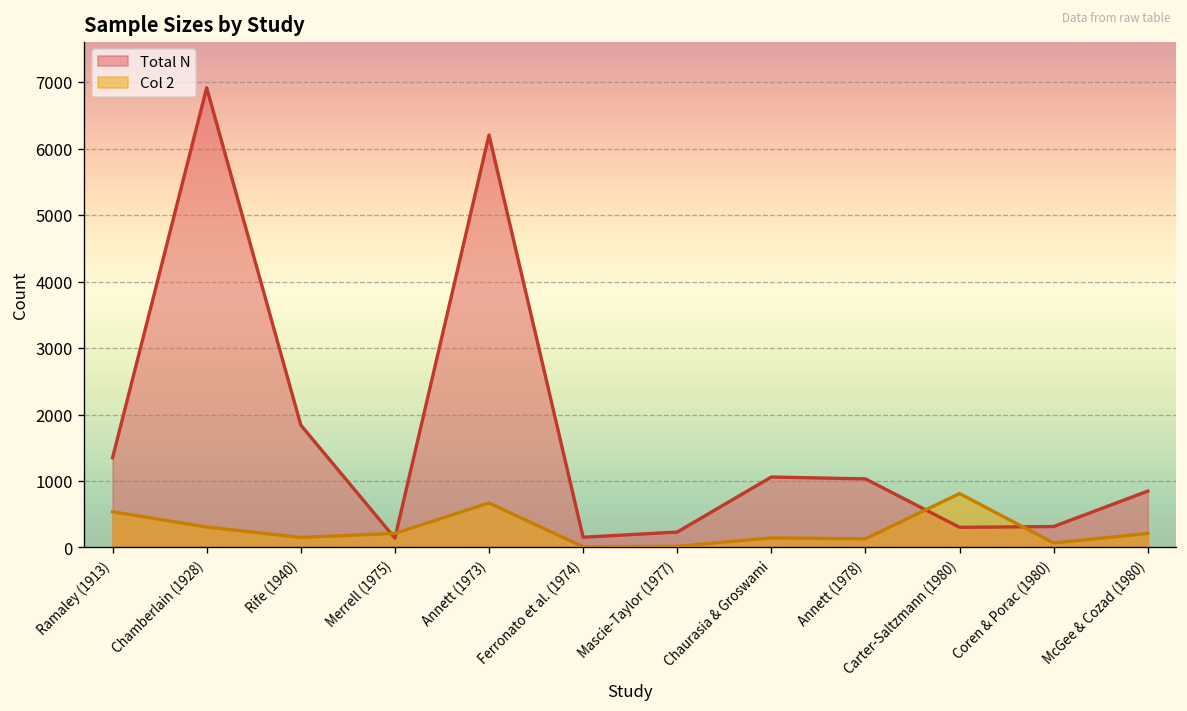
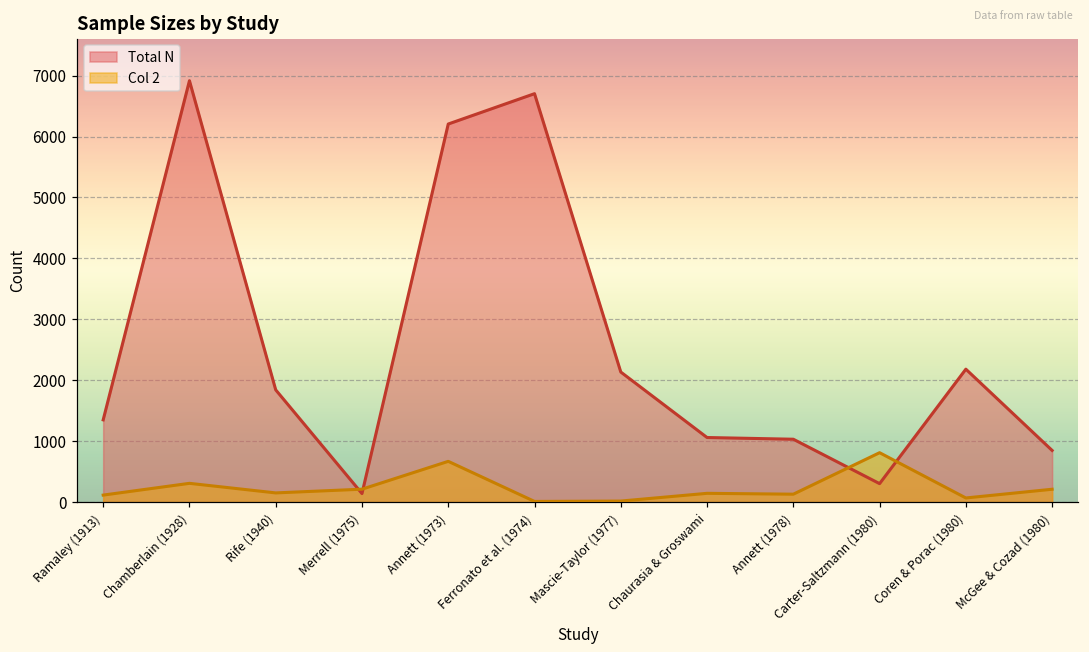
Col 2, Ramaley (1913): 500 -> 100
Total N, Ferronato et al. (1974): 200 -> 6700
Total N, Mascie-Taylor (1977): 200 -> 2100
Total N, Coren & Porac (1980): 300 -> 2200
